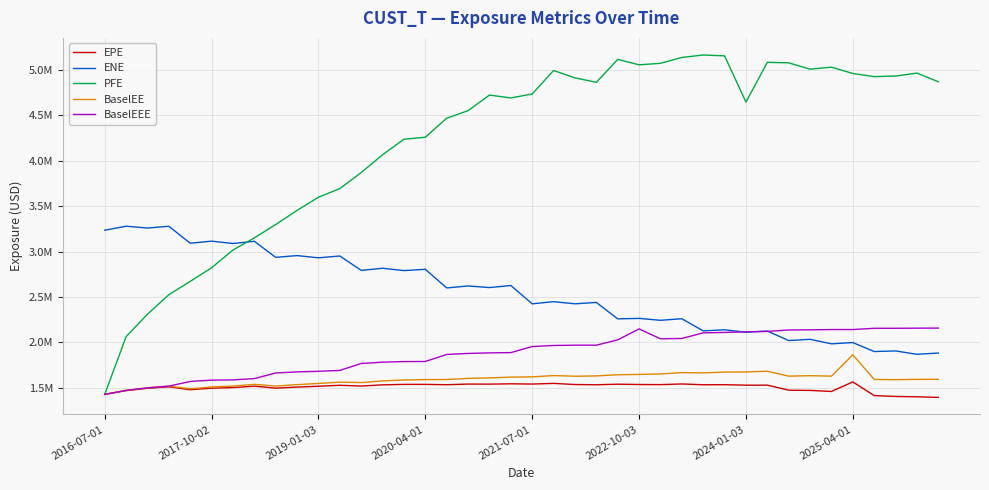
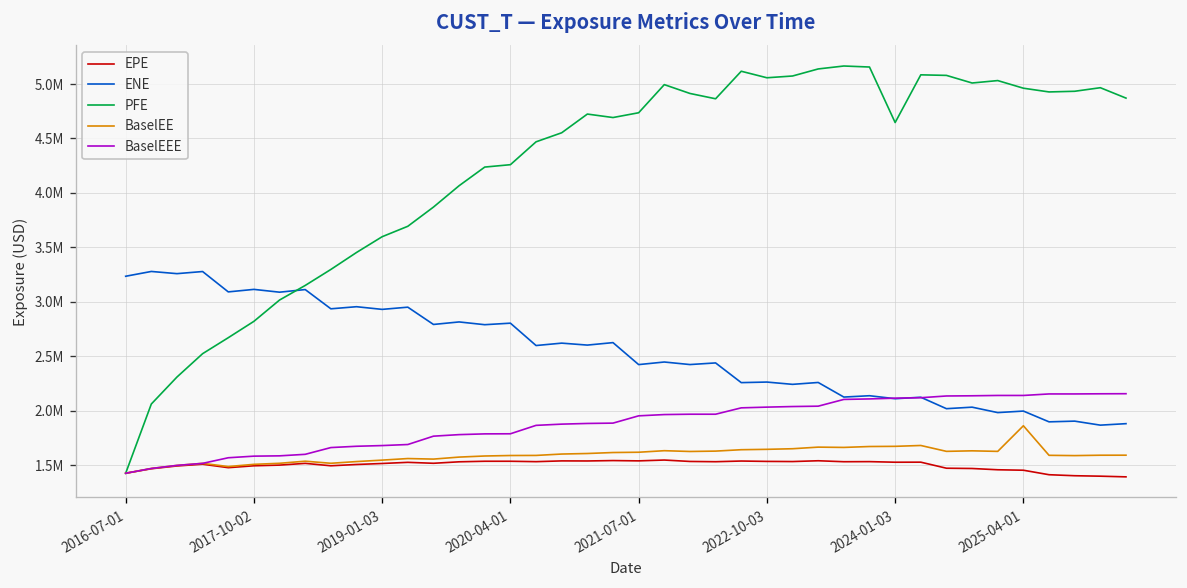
BaselEEE, 2022-10-03: 2100000 -> 2000000
EPE, 2025-04-01: 1600000 -> 1500000
